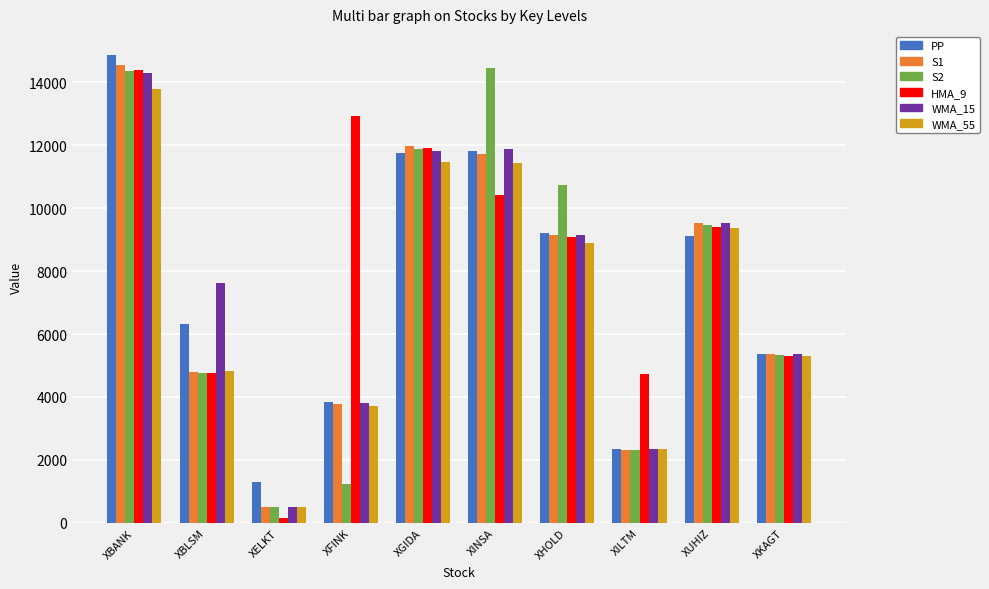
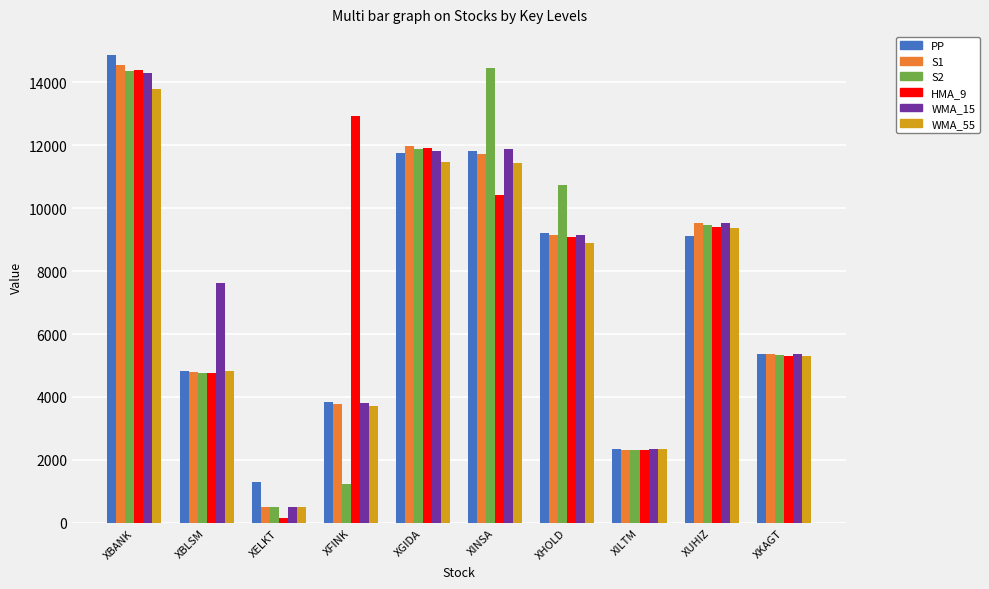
PP, XBLSM: 6300 -> 4800
HMA_9, XILTM: 4700 -> 2300
